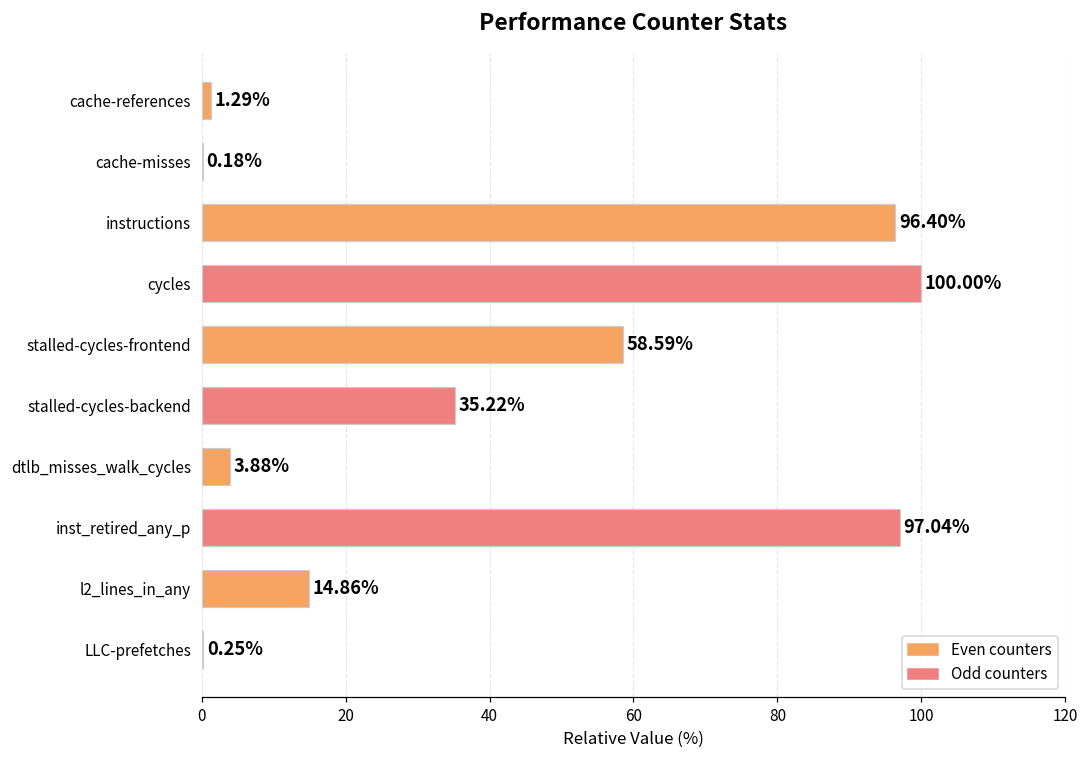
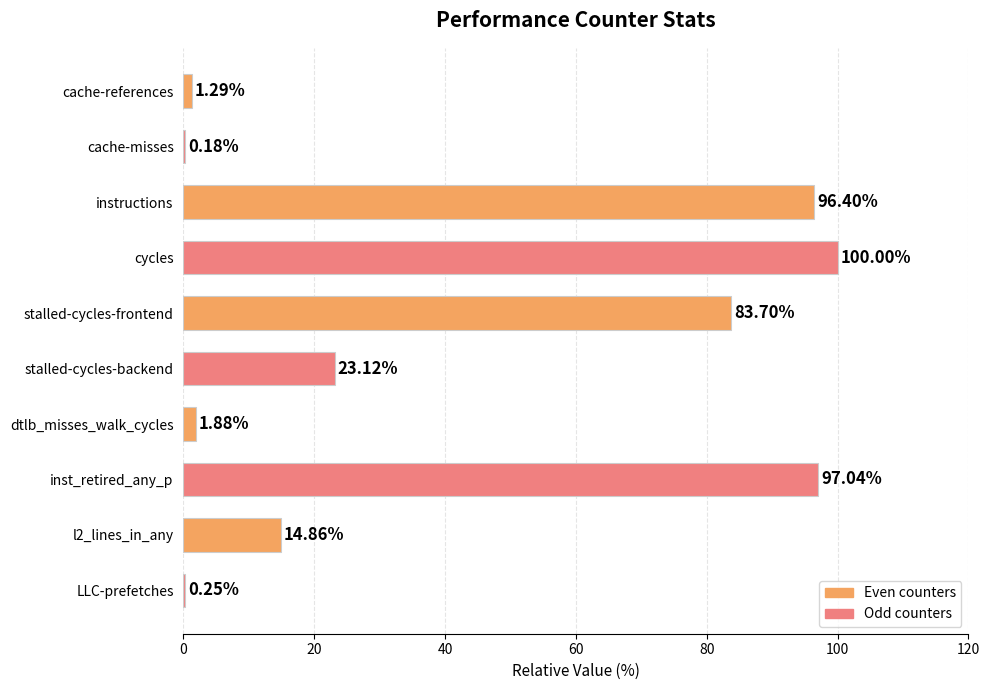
stalled-cycles-frontend: 58.59% -> 83.70%
stalled-cycles-backend: 35.22% -> 23.12%
dtlb_misses_walk_cycles: 3.88% -> 1.88%
